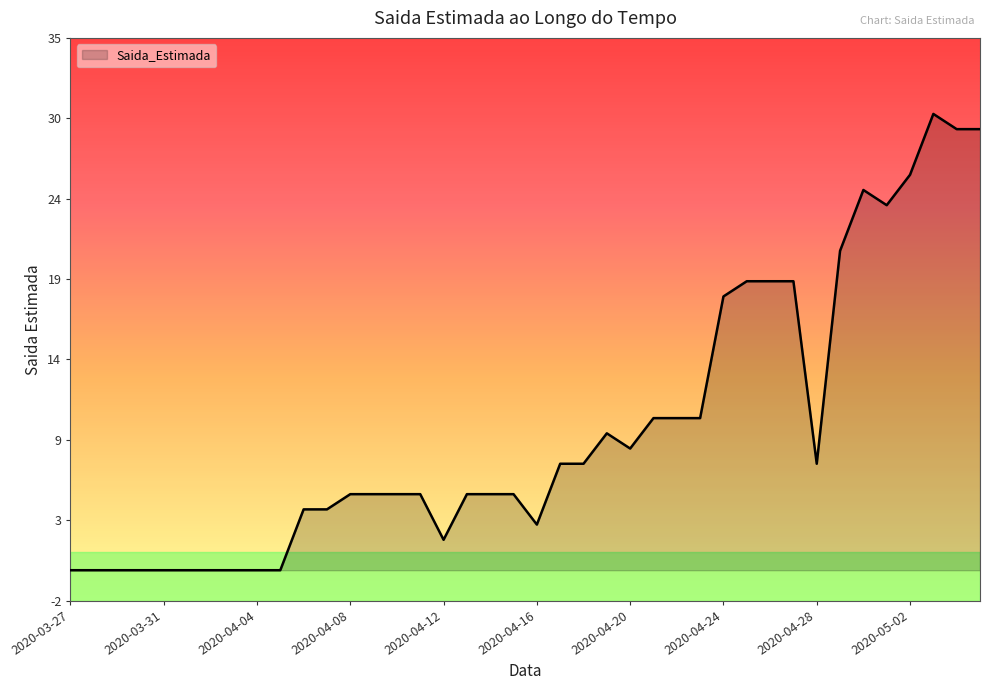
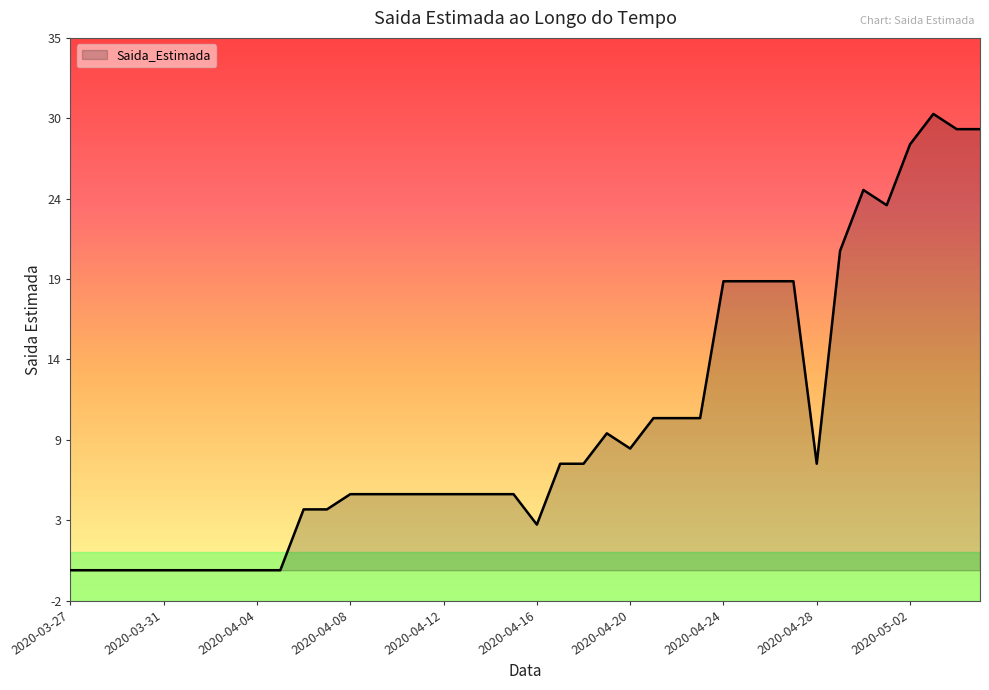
2020-04-12: 2 -> 5
2020-04-24: 18 -> 19
2020-05-02: 26 -> 28
